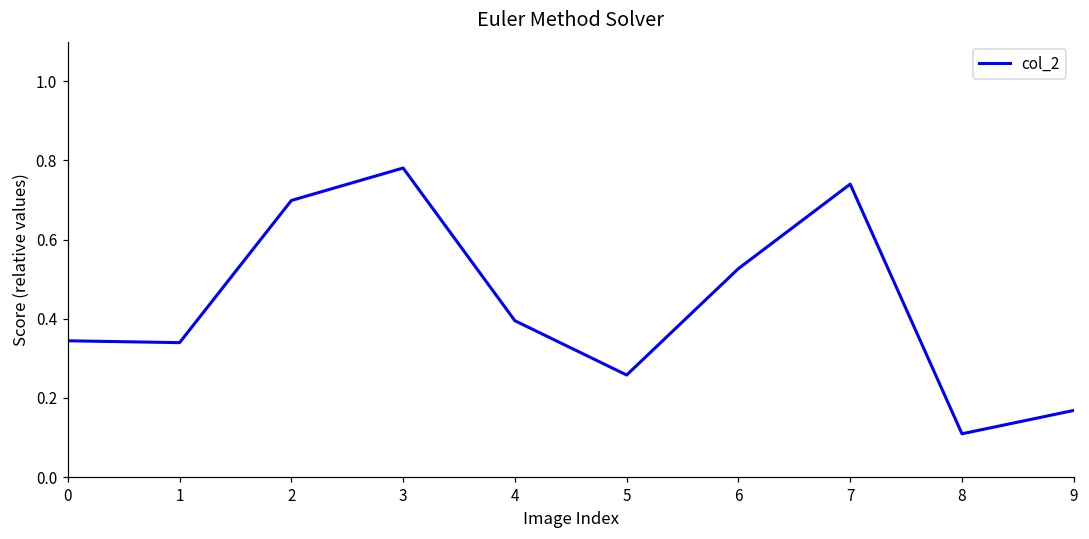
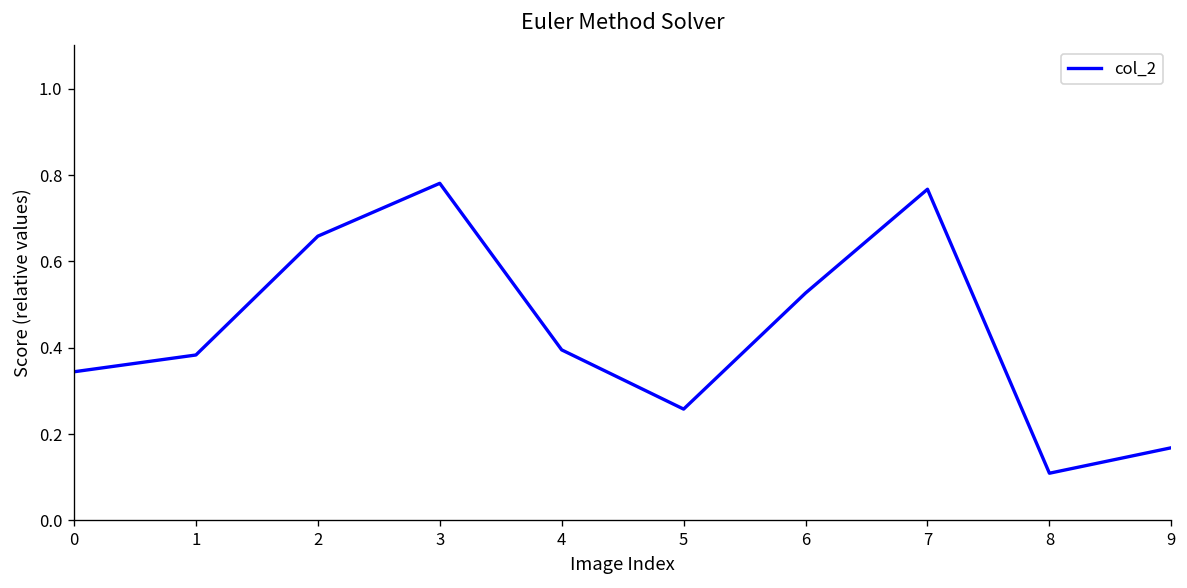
1: 0.34 -> 0.38
2: 0.70 -> 0.66
7: 0.74 -> 0.77
